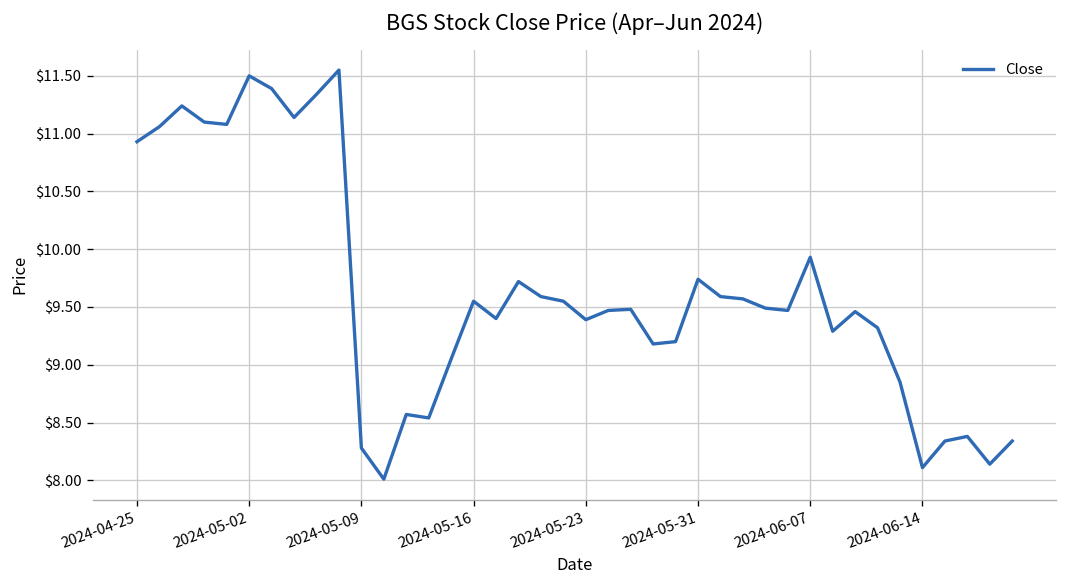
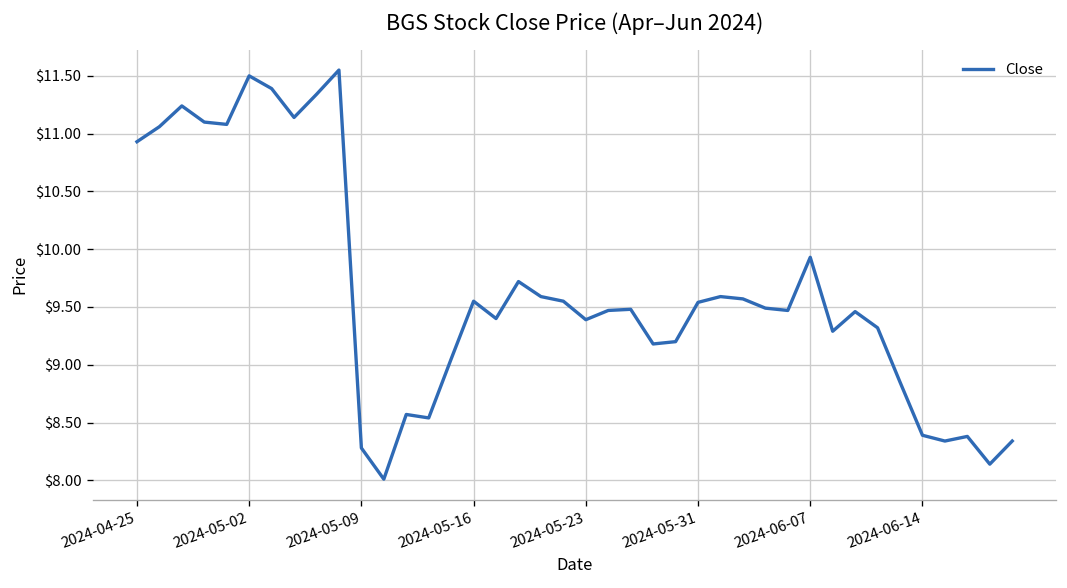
2024-05-31: $9.7 -> $9.5
2024-06-14: $8.1 -> $8.4
